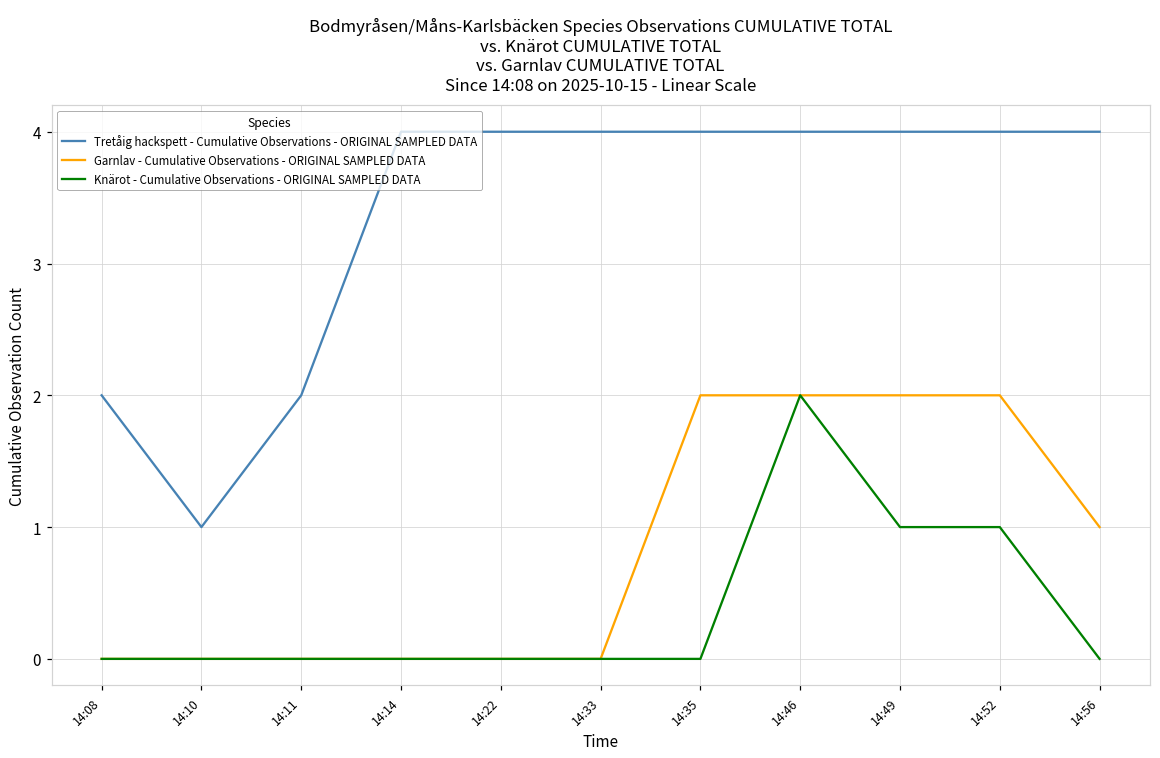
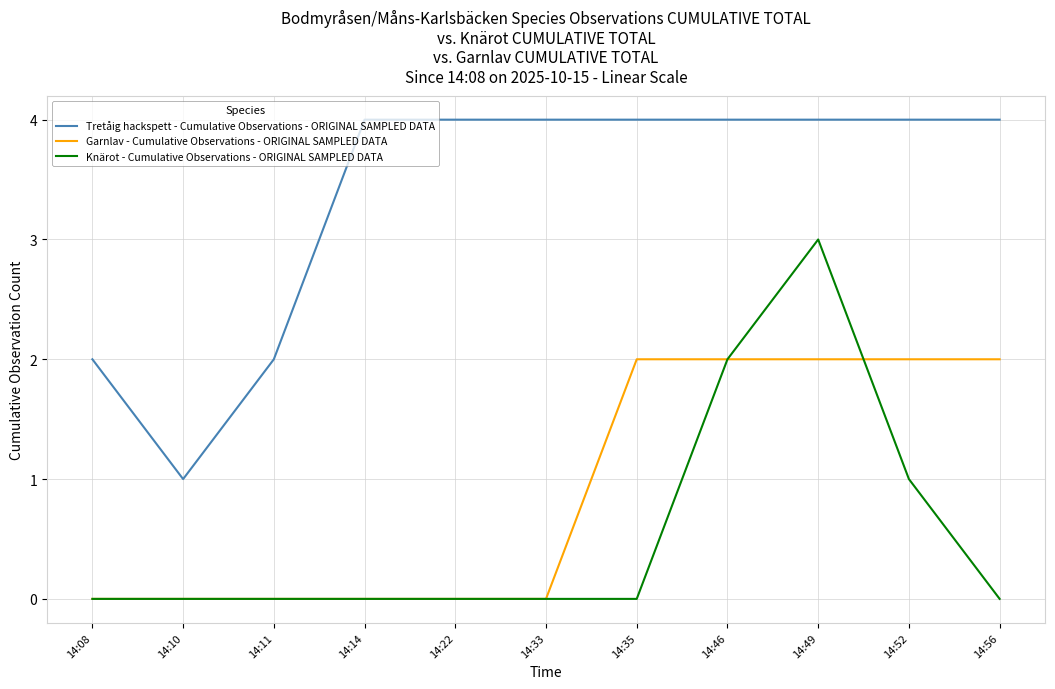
Knärot - Cumulative Observations - ORIGINAL SAMPLED DATA, 14:49: 1 -> 3
Garnlav - Cumulative Observations - ORIGINAL SAMPLED DATA, 14:56: 1 -> 2
